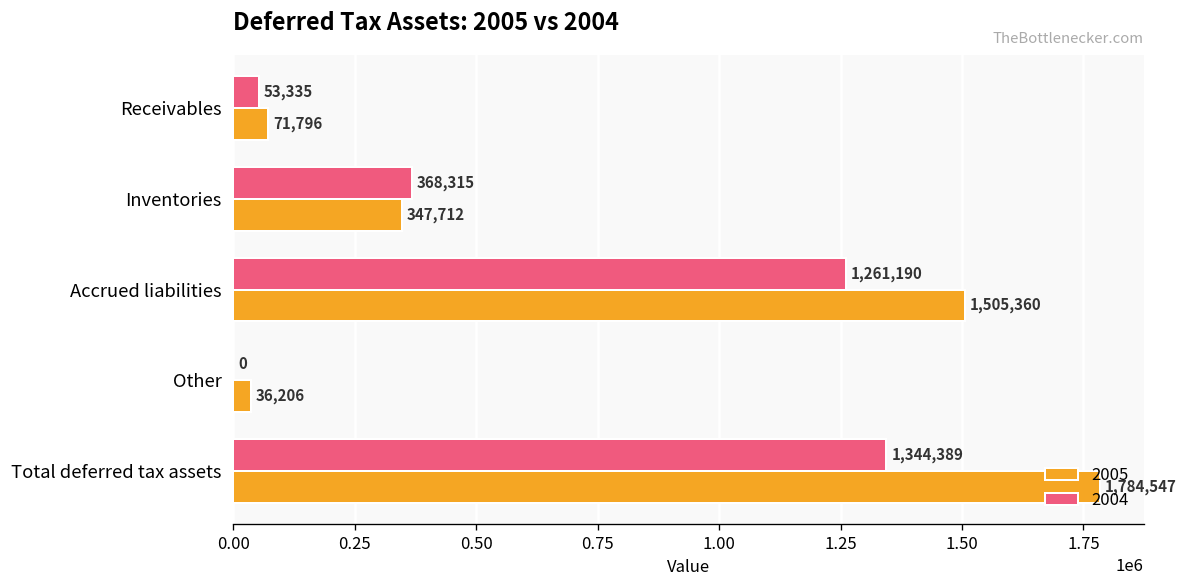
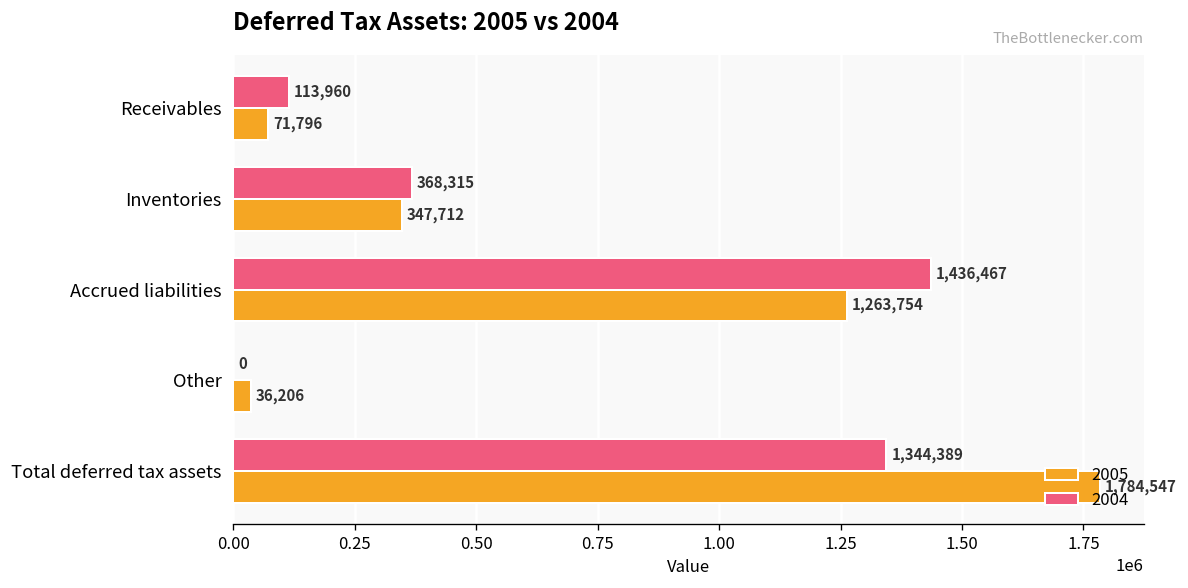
2004, Receivables: 53,335 -> 113,960
2004, Accrued liabilities: 1,261,190 -> 1,436,467
2005, Accrued liabilities: 1,505,360 -> 1,263,754
